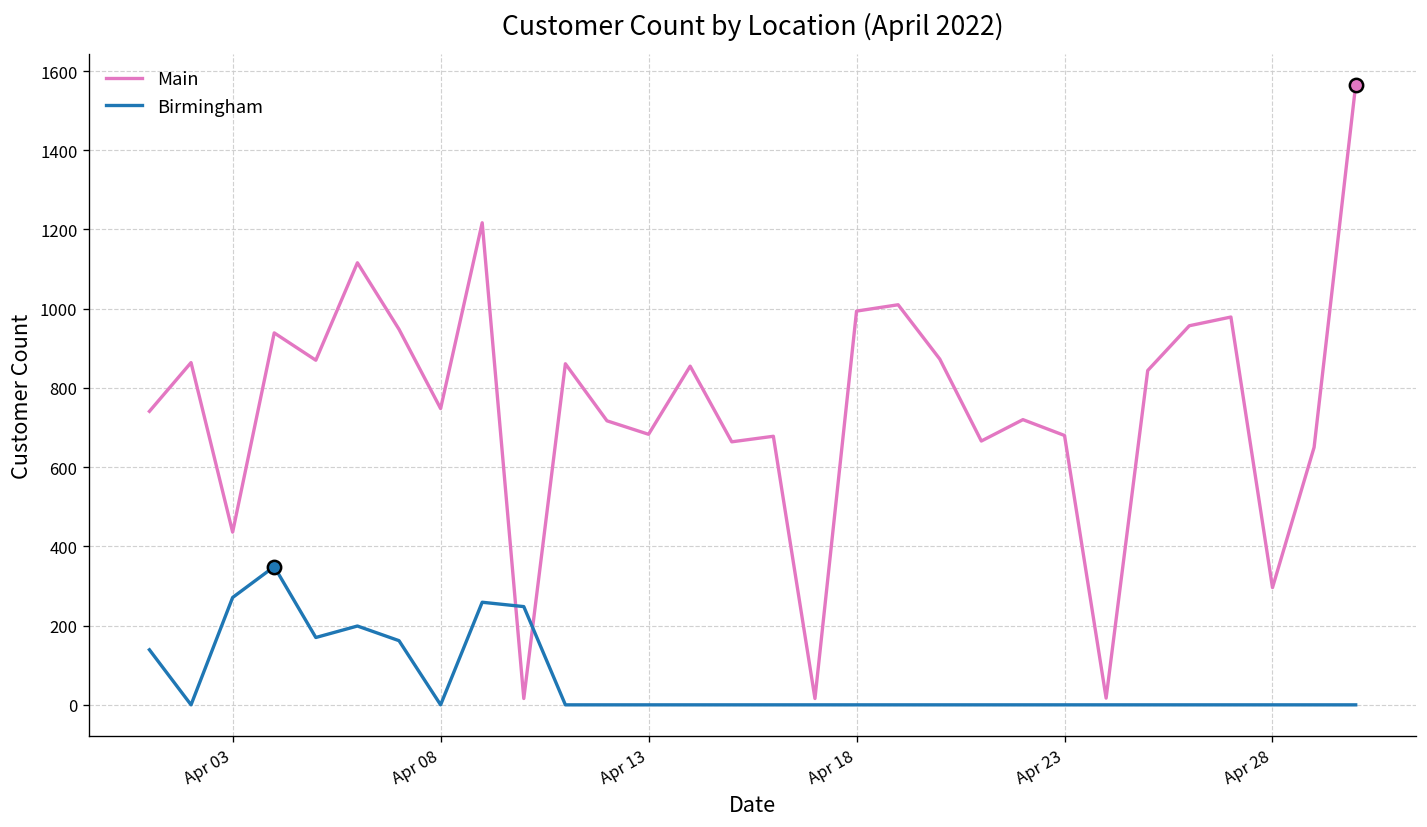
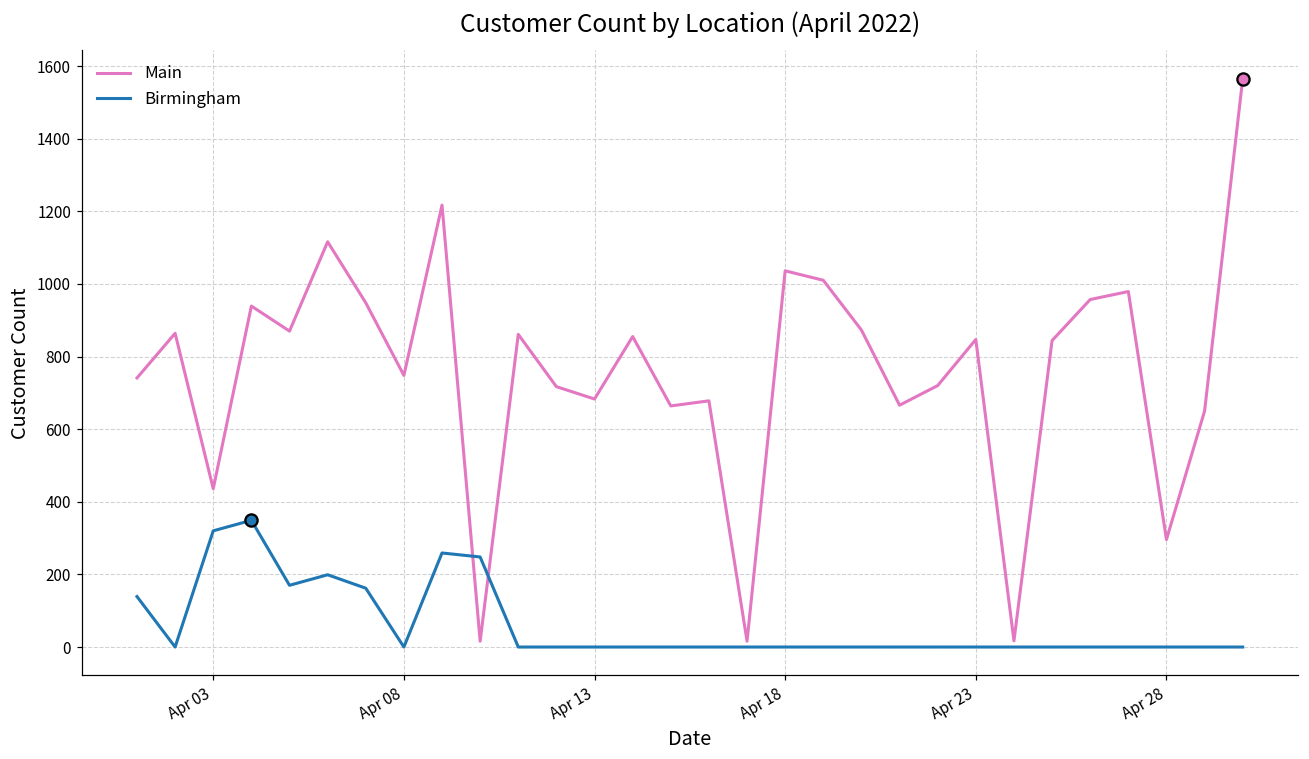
Birmingham, Apr 03: 270 -> 320
Main, Apr 18: 990 -> 1040
Main, Apr 23: 680 -> 850
